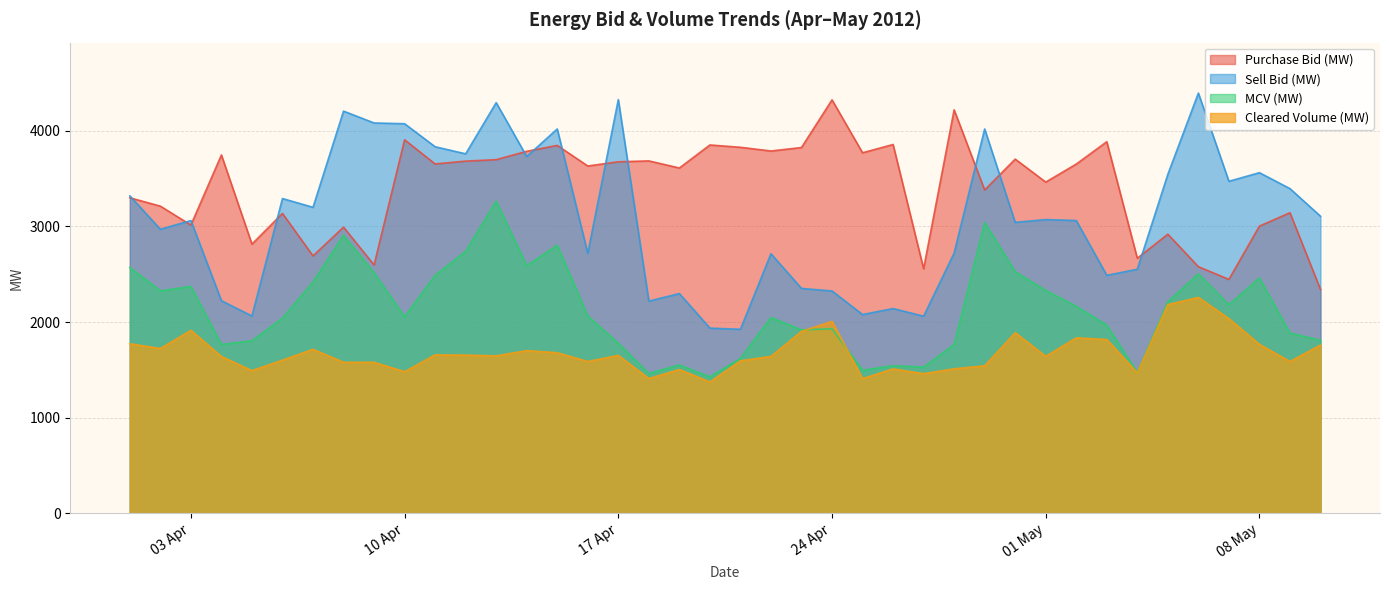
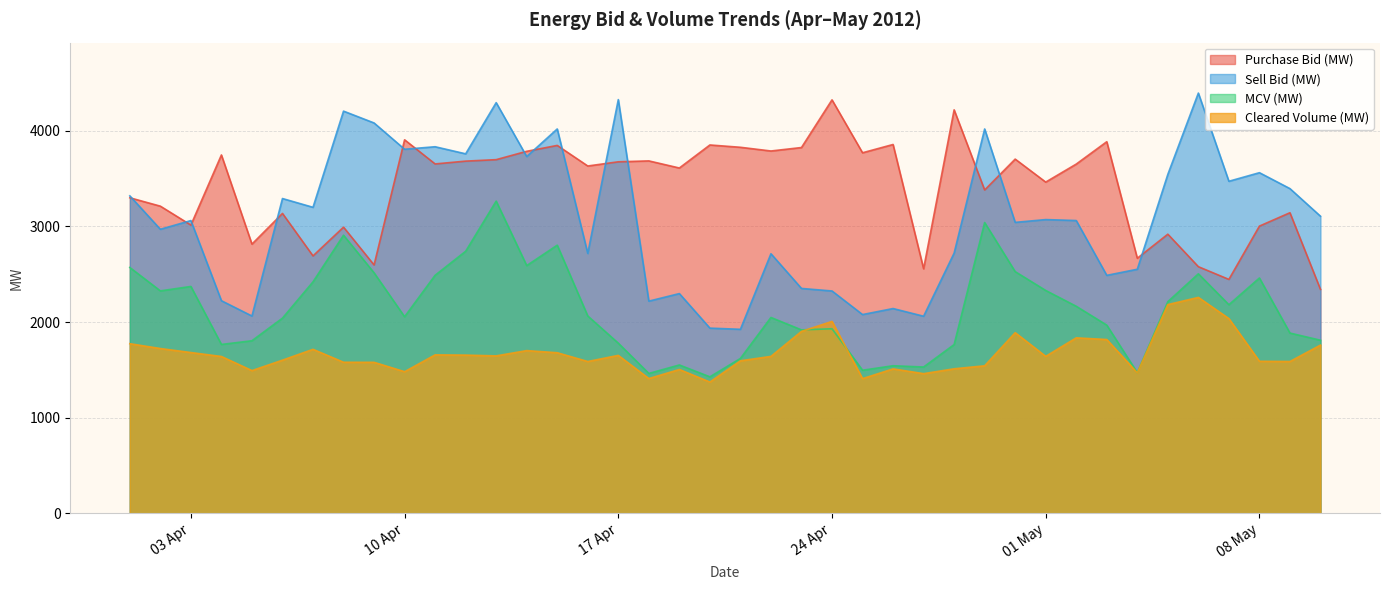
Cleared Volume (MW), 03 Apr: 1900 -> 1700
Sell Bid (MW), 10 Apr: 4100 -> 3800
Cleared Volume (MW), 08 May: 1800 -> 1600
